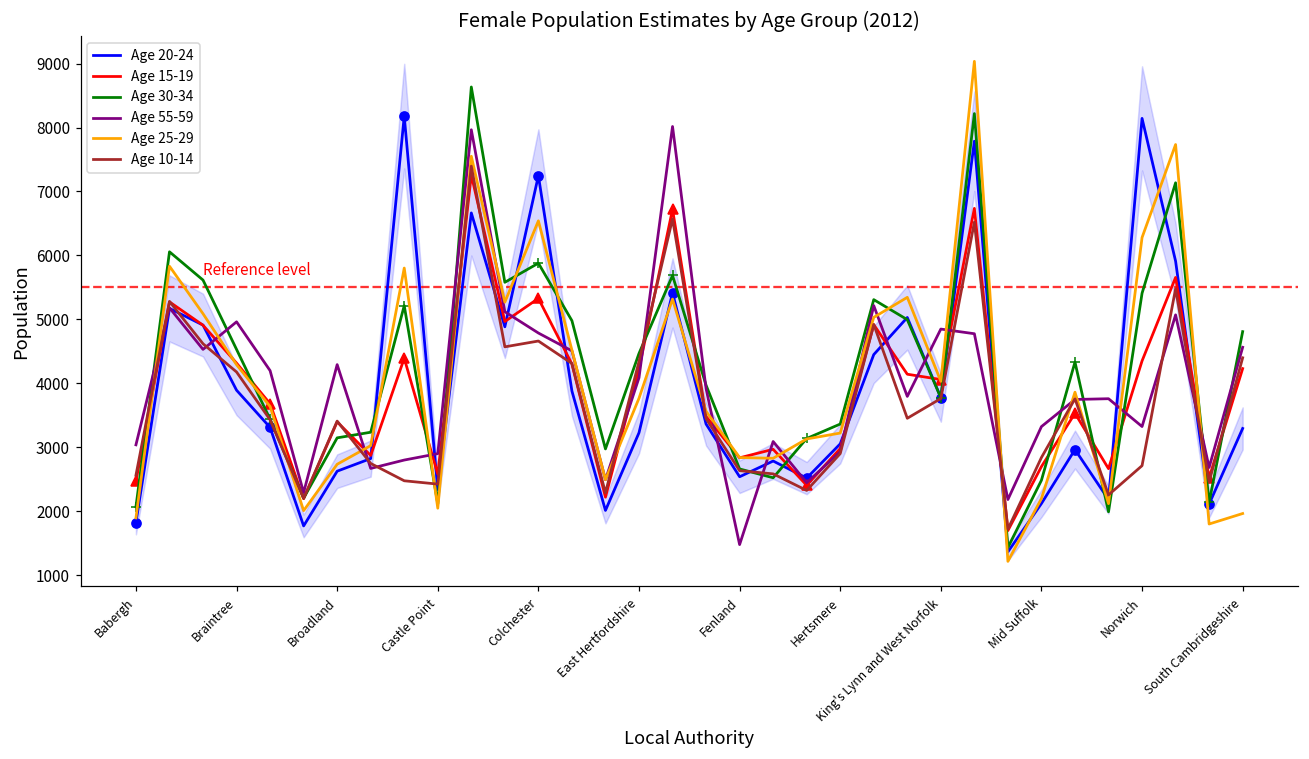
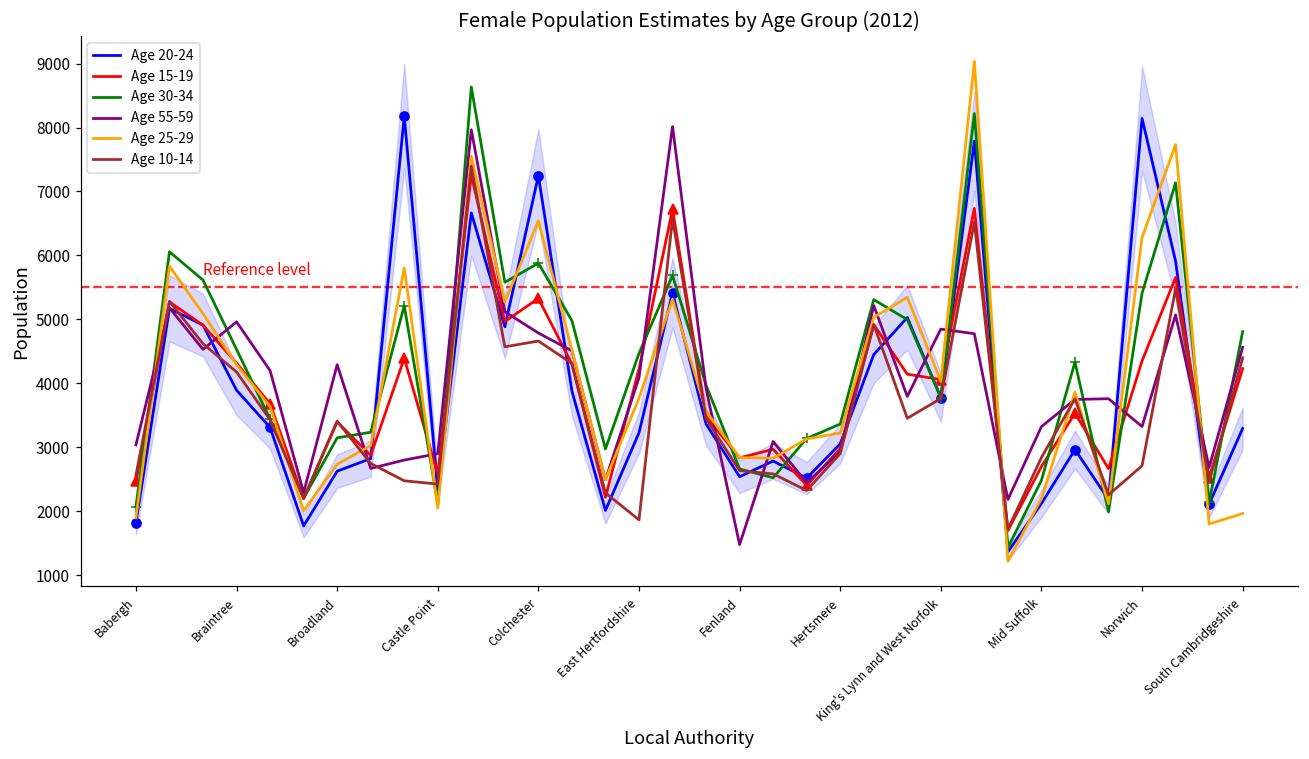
Age 10-14, East Hertfordshire: 4300 -> 1900
